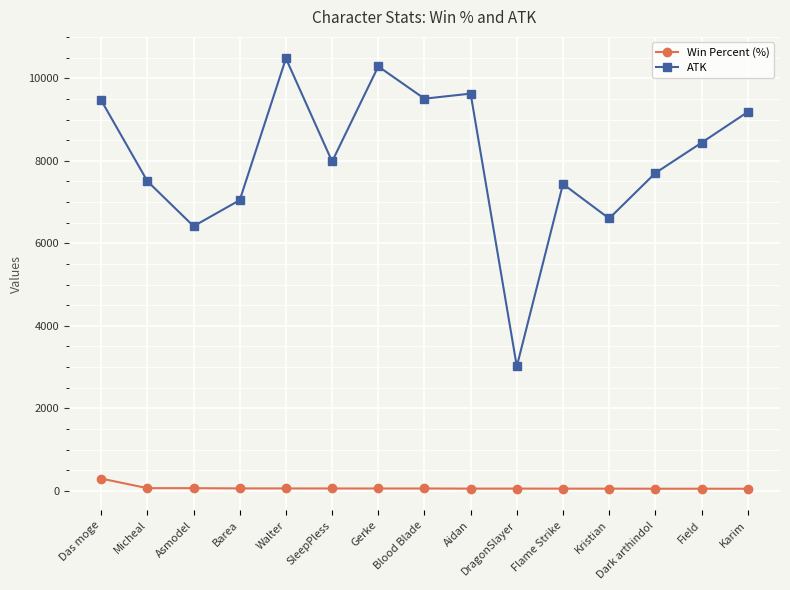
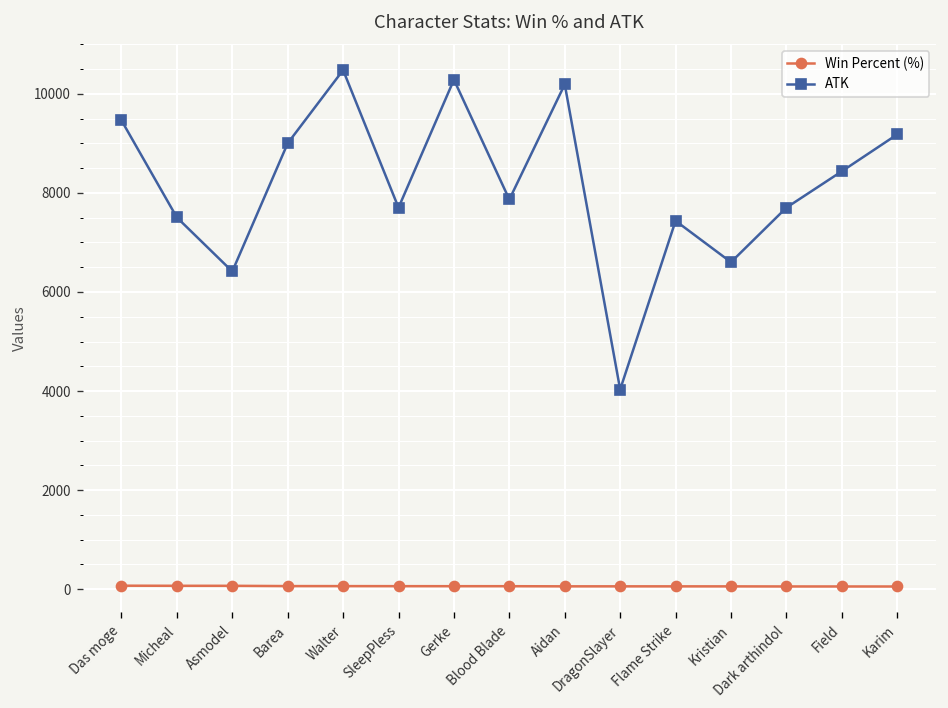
Win Percent (%), Das moge: 300 -> 100
ATK, Barea: 7000 -> 9000
ATK, SleepPless: 8000 -> 7700
ATK, Blood Blade: 9500 -> 7900
ATK, Aidan: 9600 -> 10200
ATK, DragonSlayer: 3000 -> 4000
